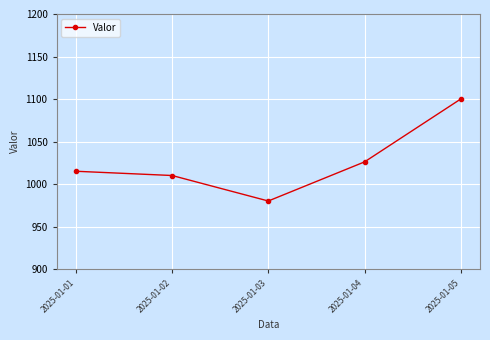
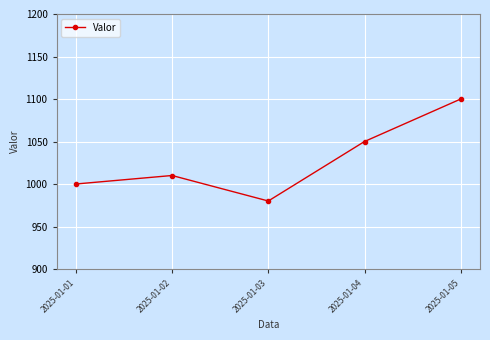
2025-01-01: 1020 -> 1000
2025-01-04: 1030 -> 1050
